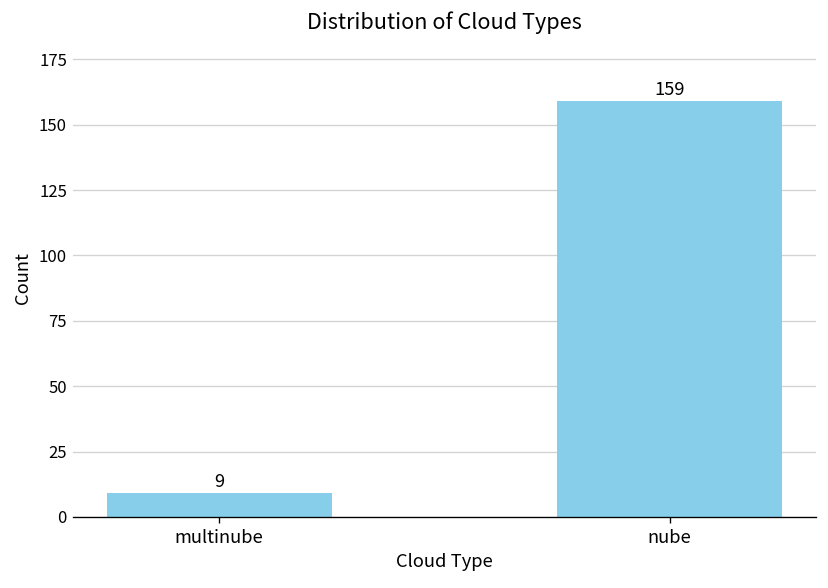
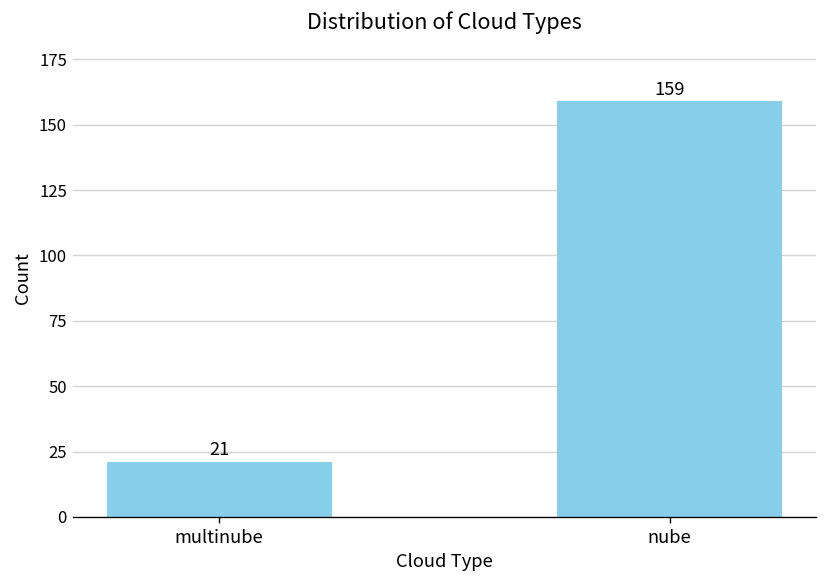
multinube: 9 -> 21
